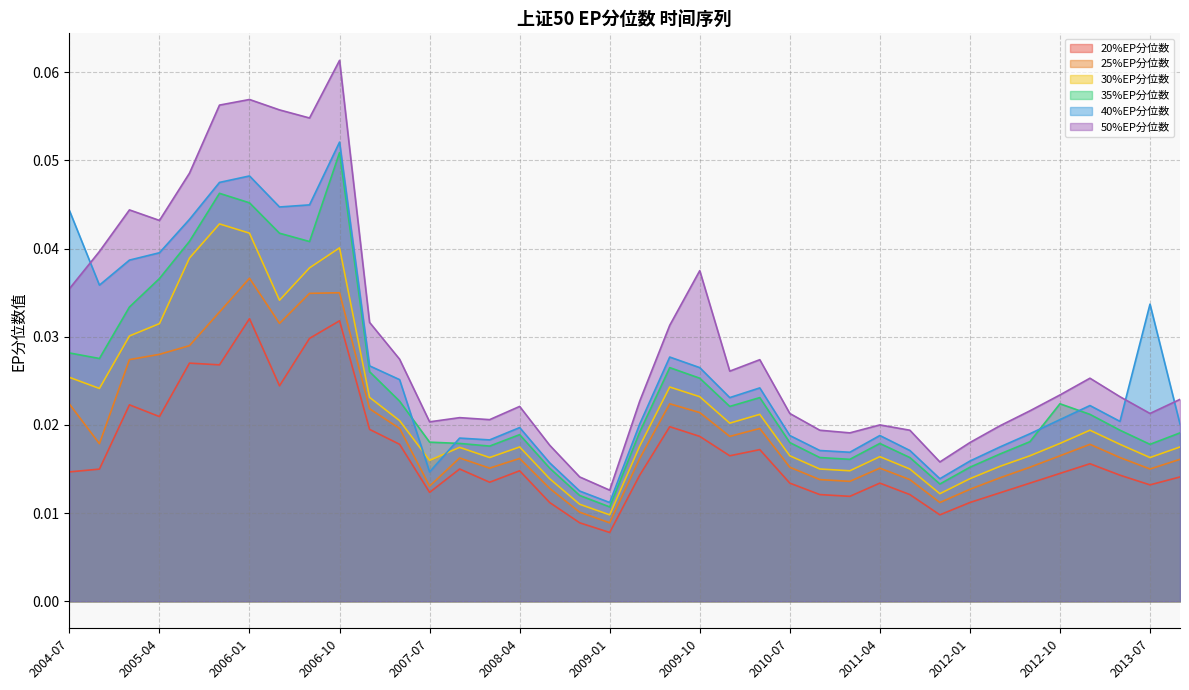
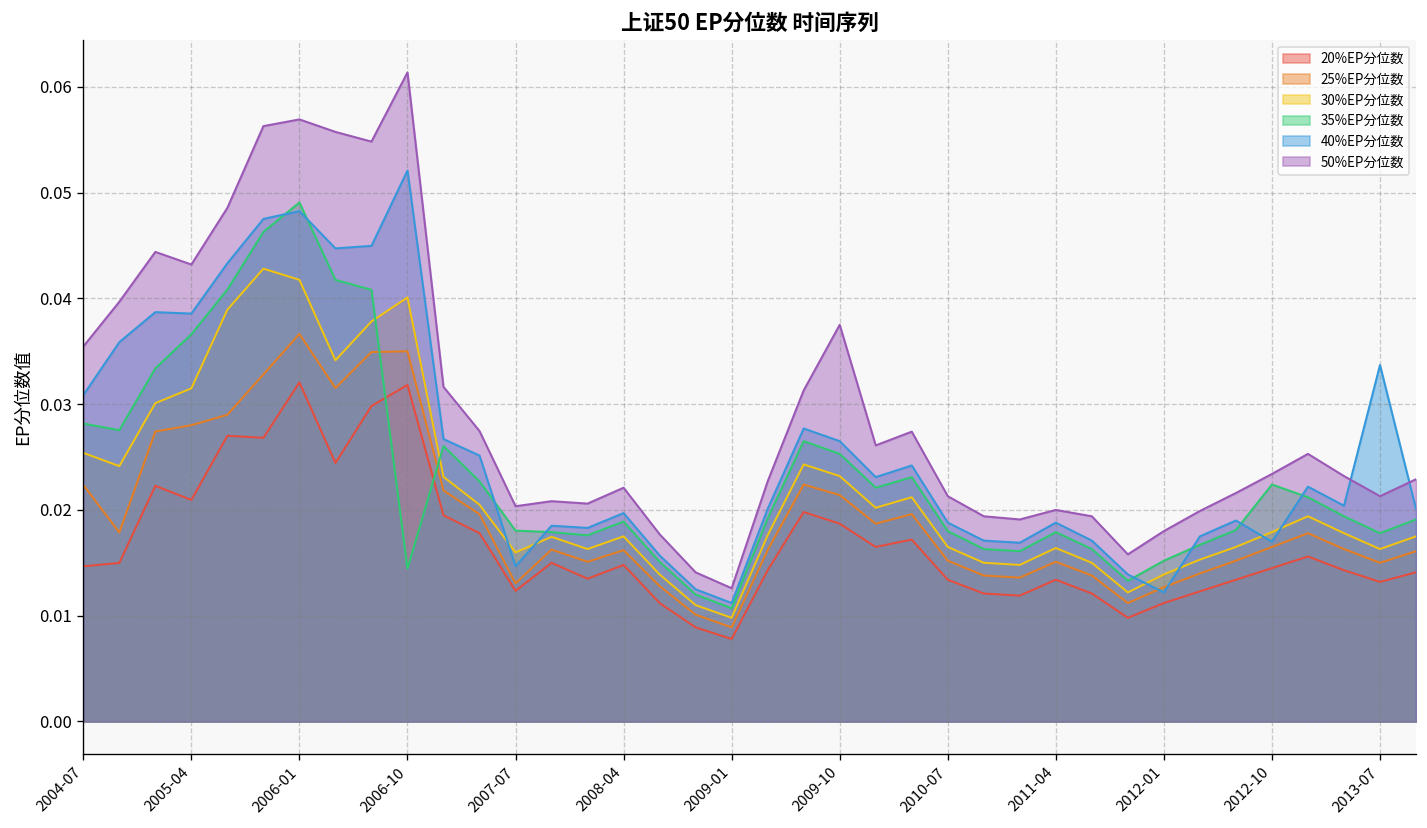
40%EP分位数, 2004-07: 0.044 -> 0.031
40%EP分位数, 2005-04: 0.040 -> 0.039
35%EP分位数, 2006-01: 0.045 -> 0.049
35%EP分位数, 2006-10: 0.051 -> 0.014
40%EP分位数, 2012-01: 0.016 -> 0.012
40%EP分位数, 2012-10: 0.021 -> 0.017
